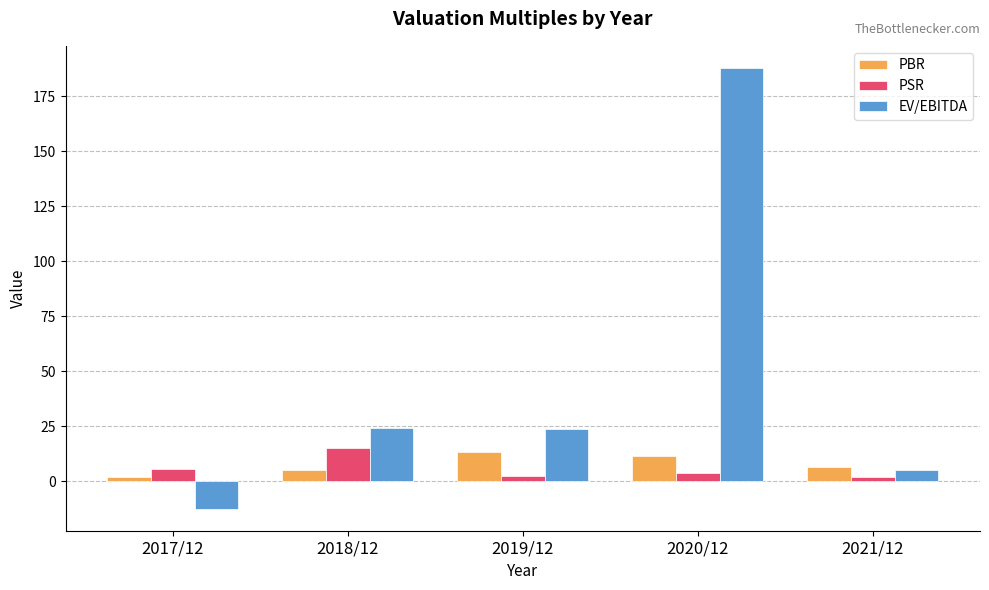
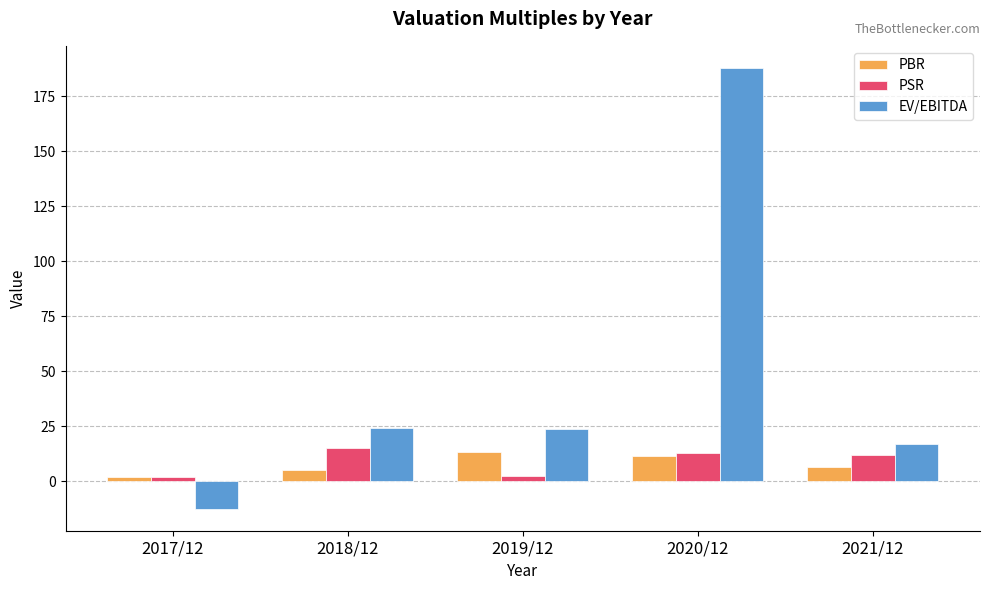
PSR, 2017/12: 6 -> 2
PSR, 2020/12: 4 -> 13
PSR, 2021/12: 2 -> 12
EV/EBITDA, 2021/12: 5 -> 17
